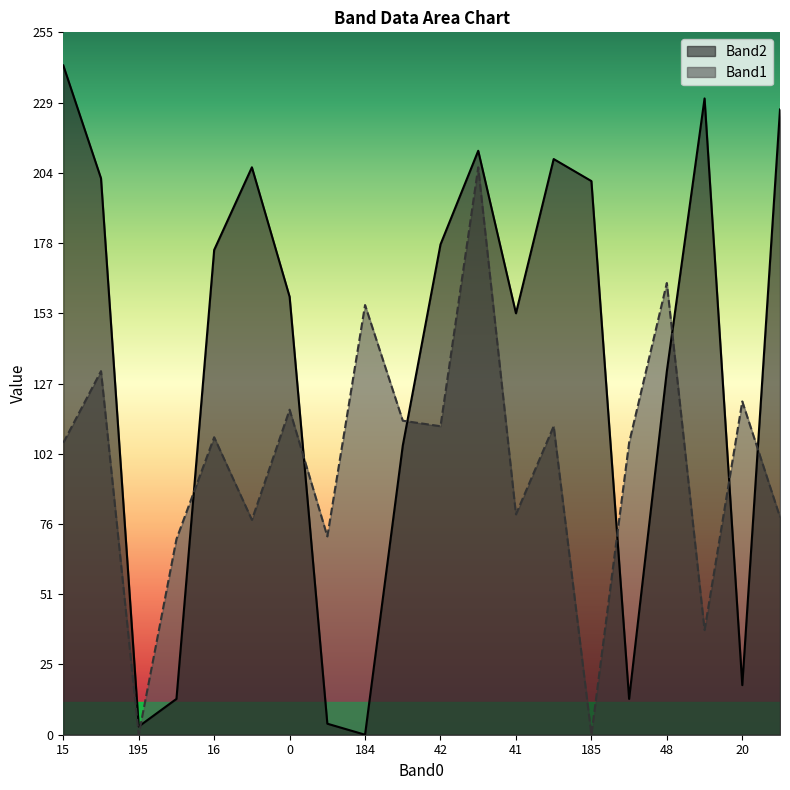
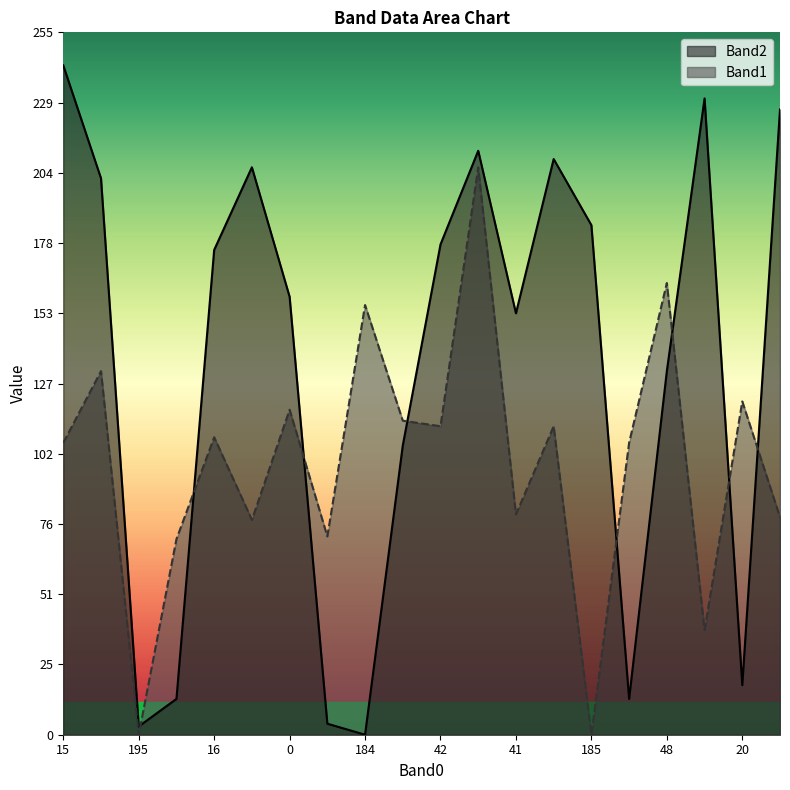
Band2, 185: 201 -> 185
